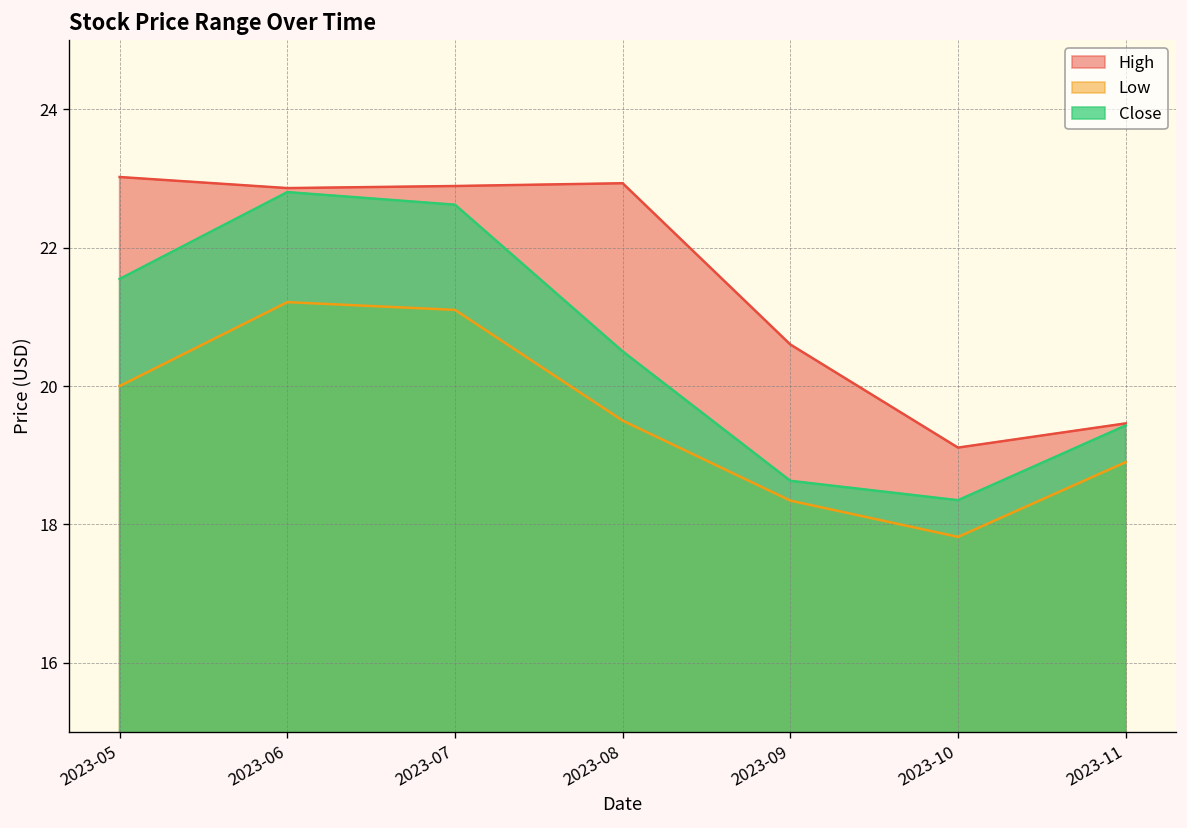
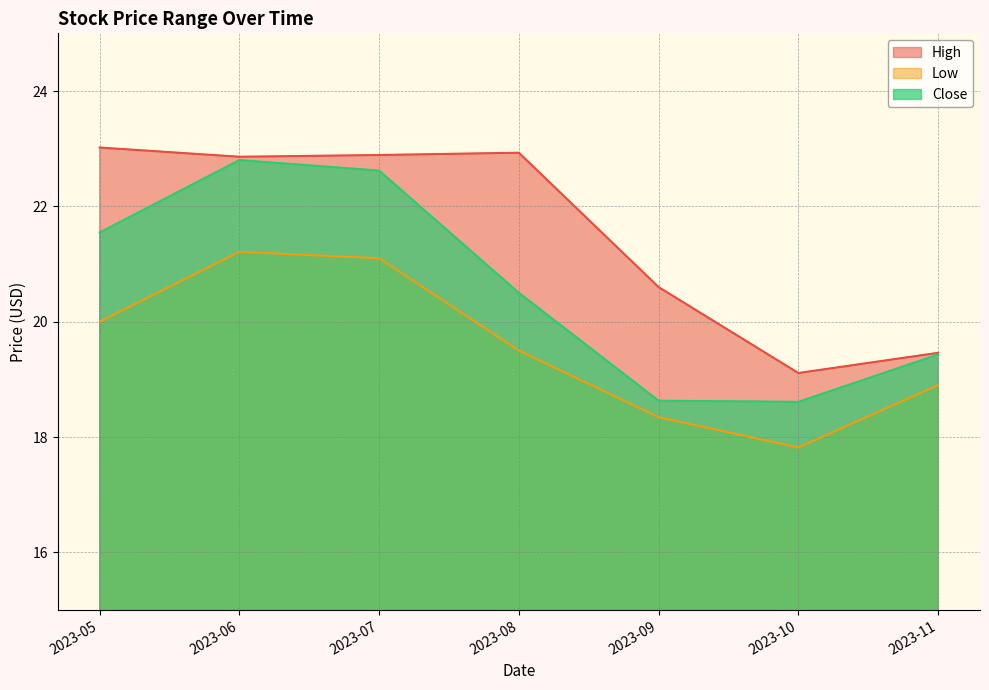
Close, 2023-10: 18.4 -> 18.6
